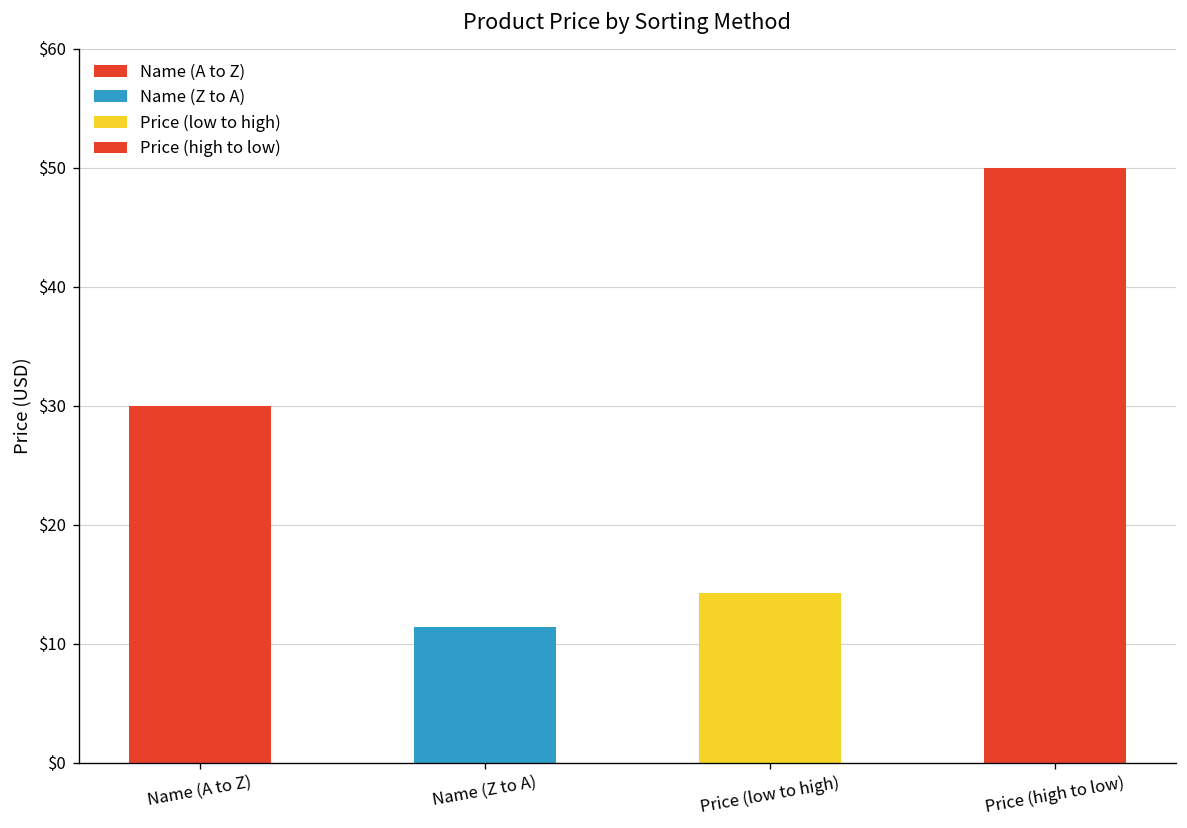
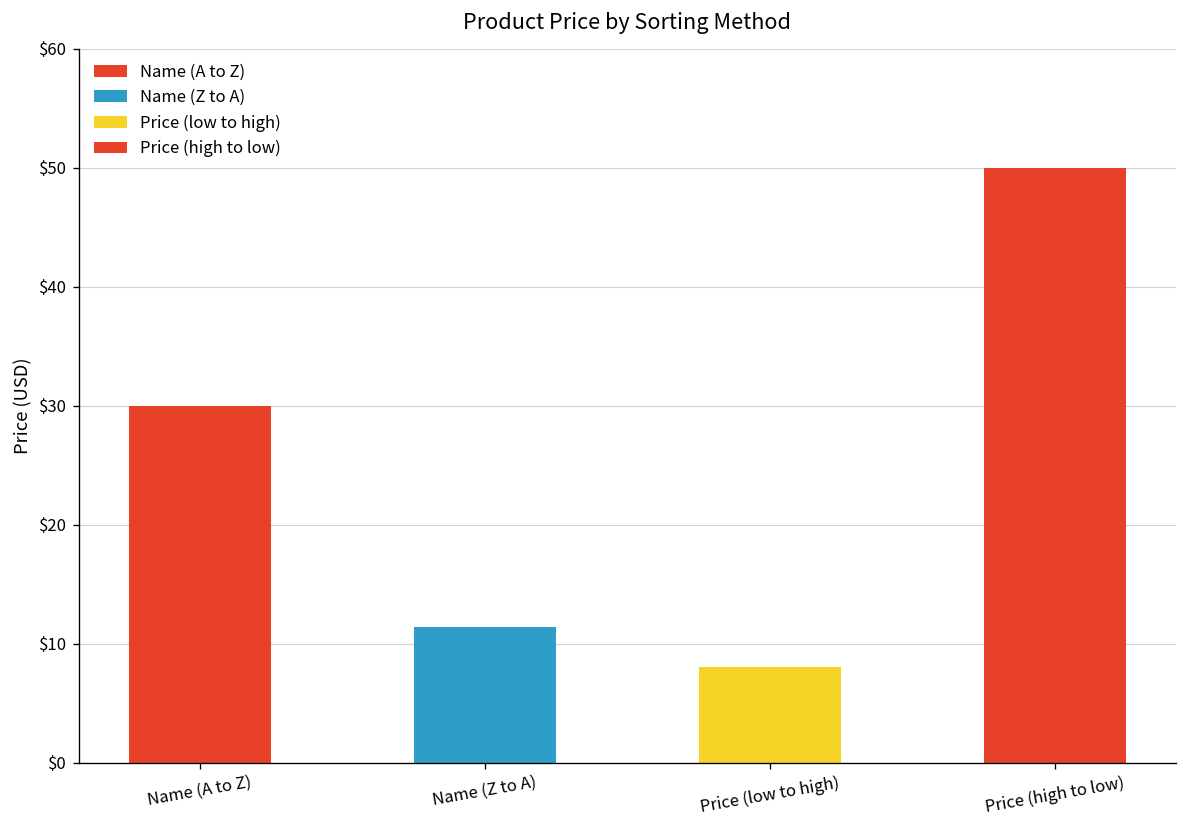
Price (low to high): $14 -> $8
